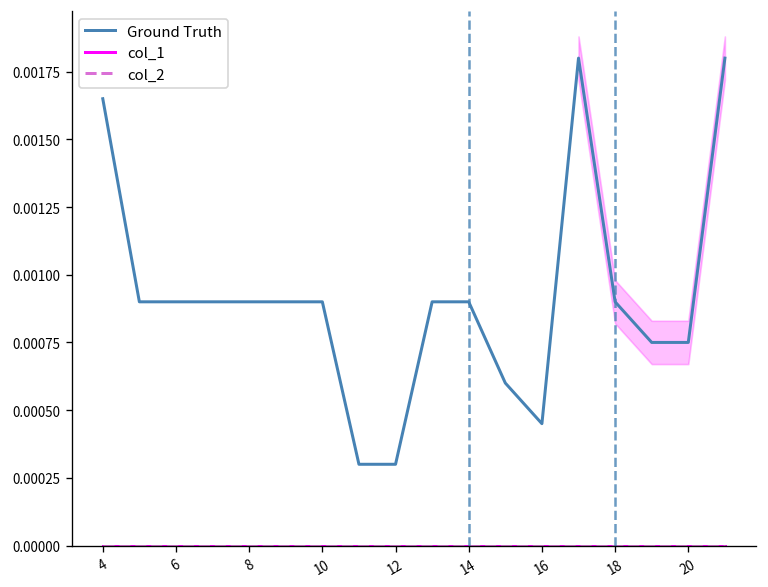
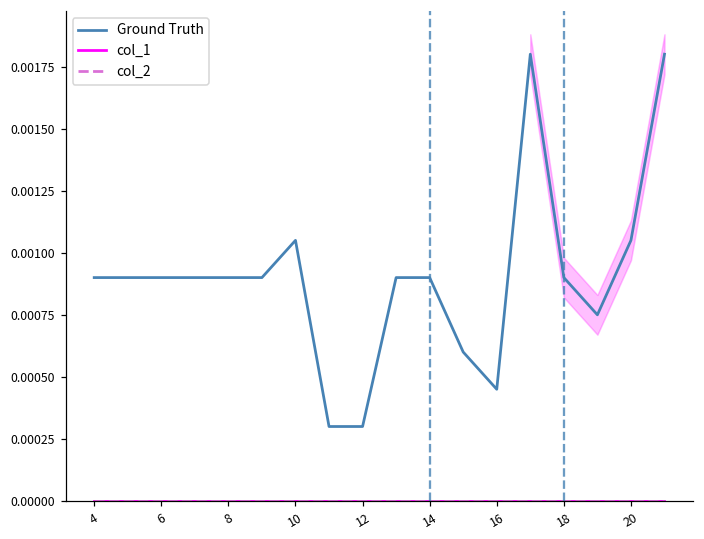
Ground Truth, 4: 0.00165 -> 0.00090
Ground Truth, 10: 0.00090 -> 0.00105
Ground Truth, 20: 0.00075 -> 0.00105
